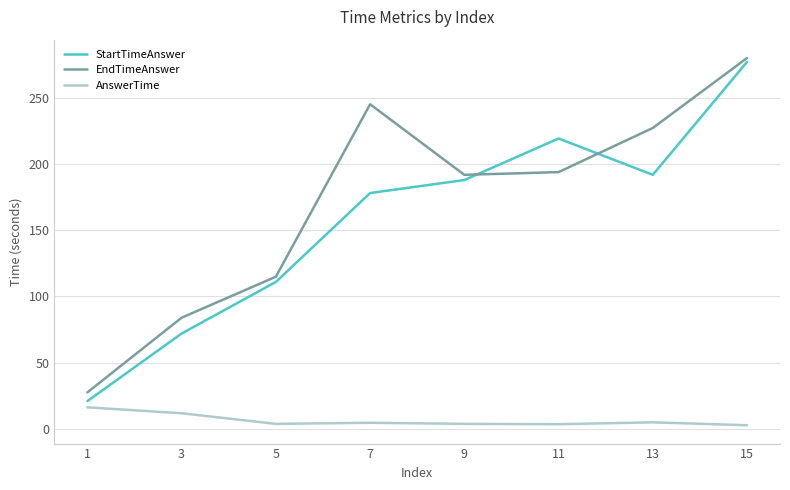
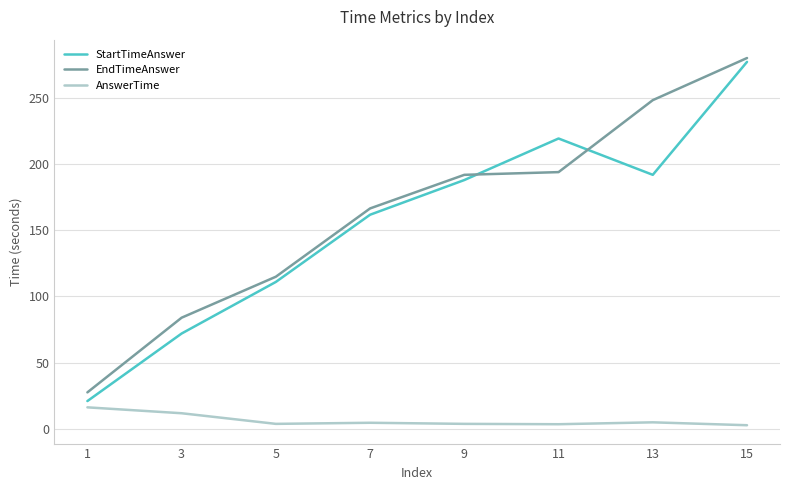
StartTimeAnswer, 7: 178 -> 162
EndTimeAnswer, 7: 245 -> 166
EndTimeAnswer, 13: 227 -> 248
